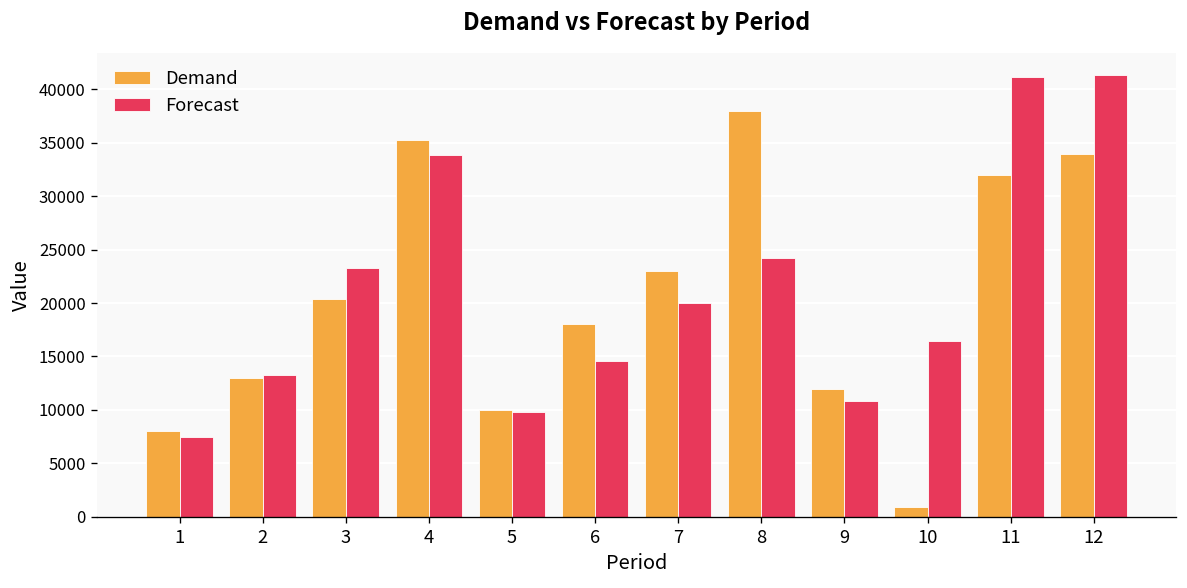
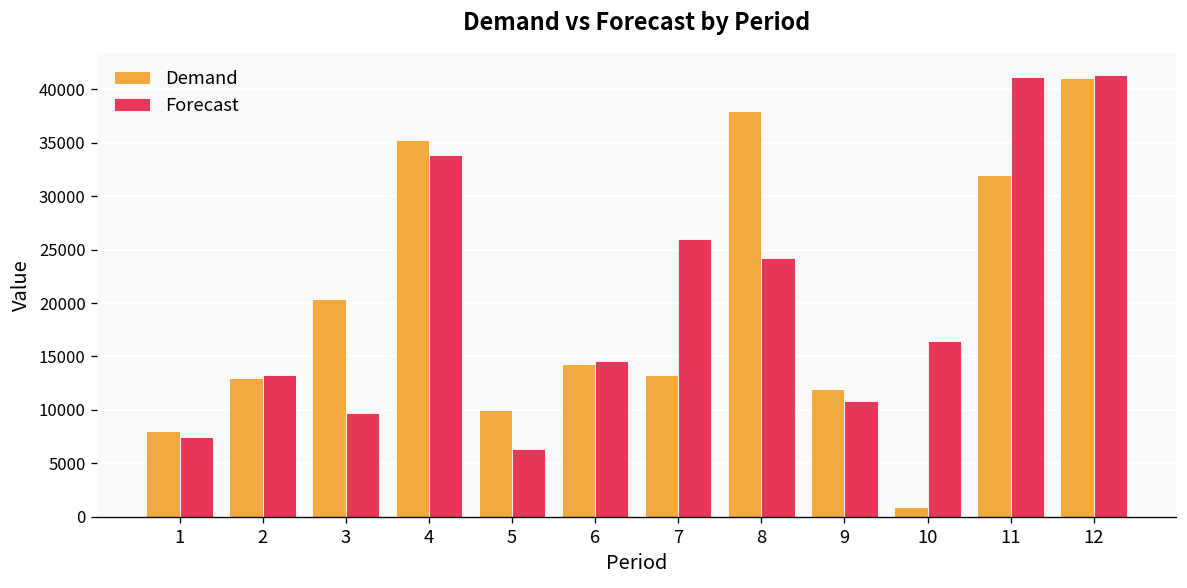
Forecast, 3: 23000 -> 10000
Forecast, 5: 10000 -> 6000
Demand, 6: 18000 -> 14000
Demand, 7: 23000 -> 13000
Forecast, 7: 20000 -> 26000
Demand, 12: 34000 -> 41000
